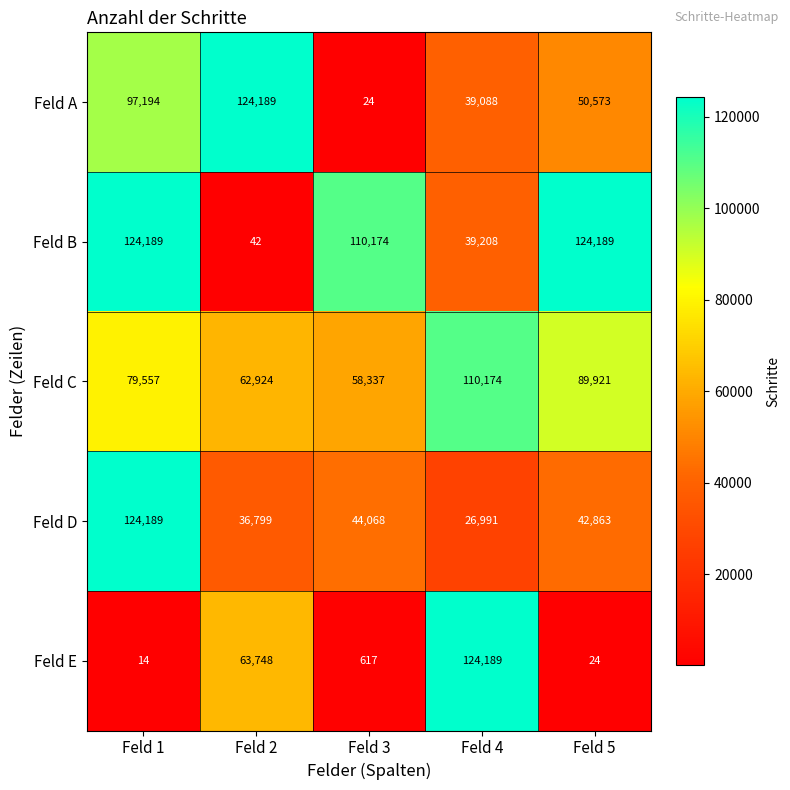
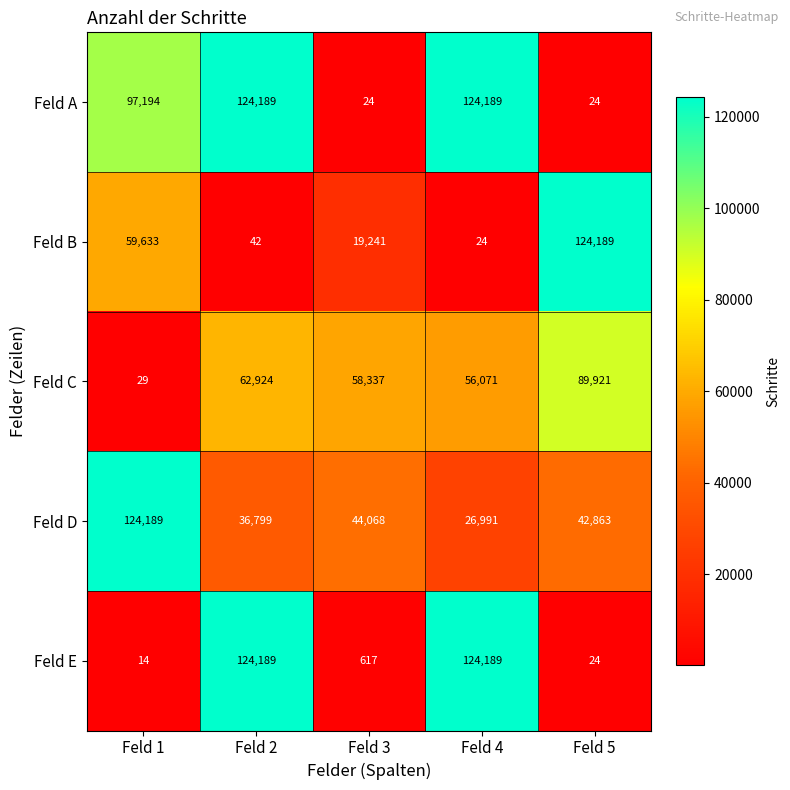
Feld A, Feld 4: 39,088 -> 124,189
Feld A, Feld 5: 50,573 -> 24
Feld B, Feld 1: 124,189 -> 59,633
Feld B, Feld 3: 110,174 -> 19,241
Feld B, Feld 4: 39,208 -> 24
Feld C, Feld 1: 79,557 -> 29
Feld C, Feld 4: 110,174 -> 56,071
Feld E, Feld 2: 63,748 -> 124,189
